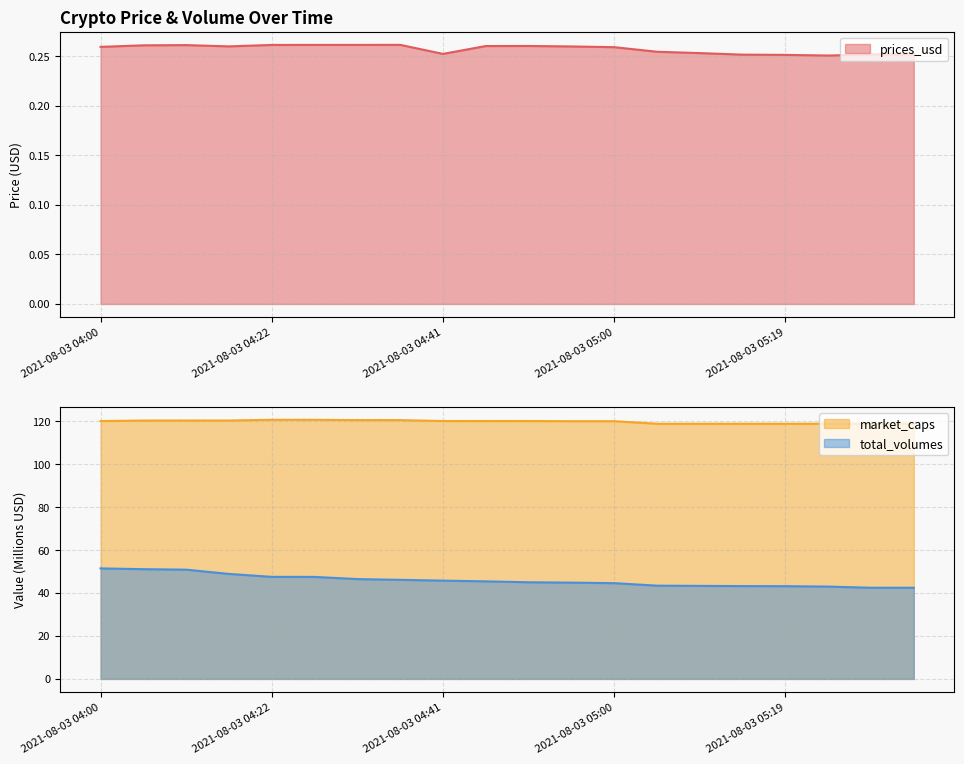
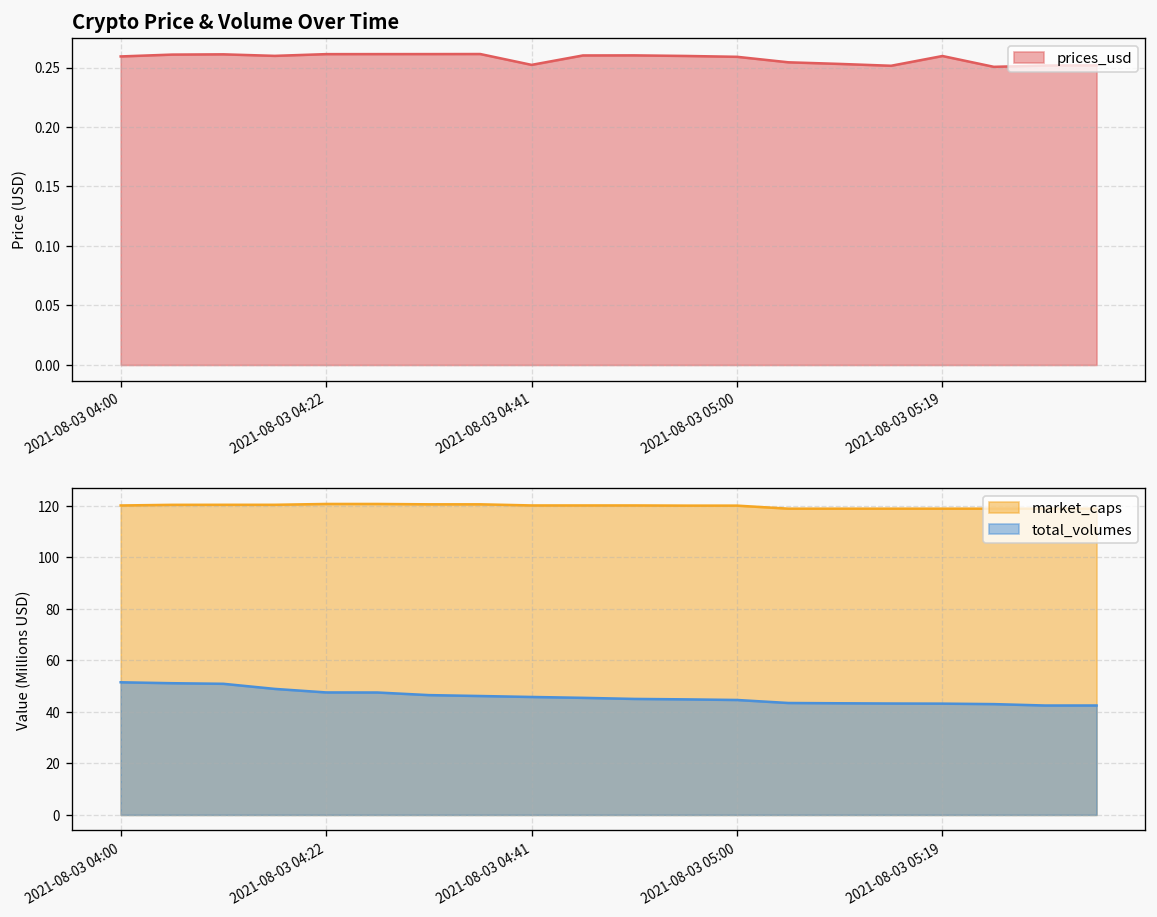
Crypto Price & Volume Over Time, 2021-08-03 05:19: 0.25 -> 0.26
